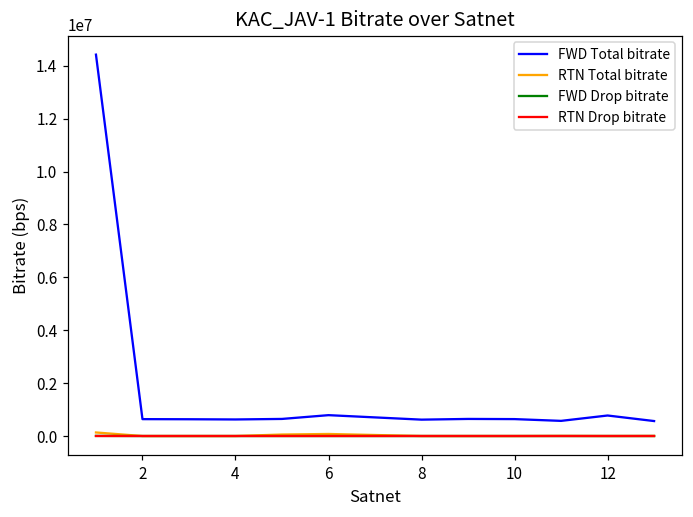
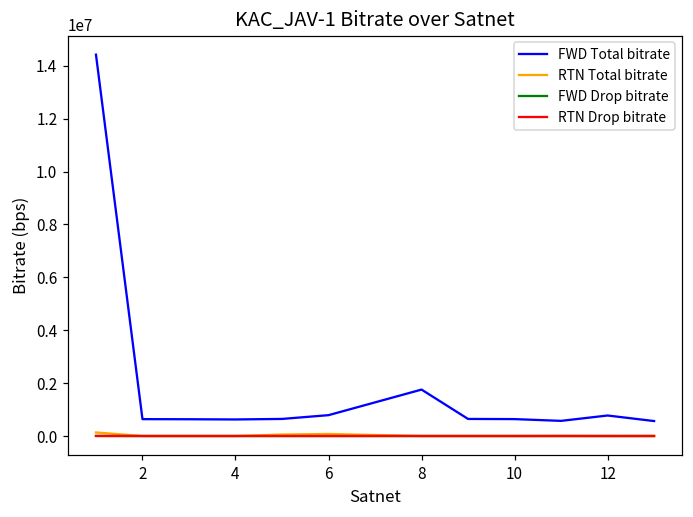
FWD Total bitrate, 8: 600000 -> 1800000
